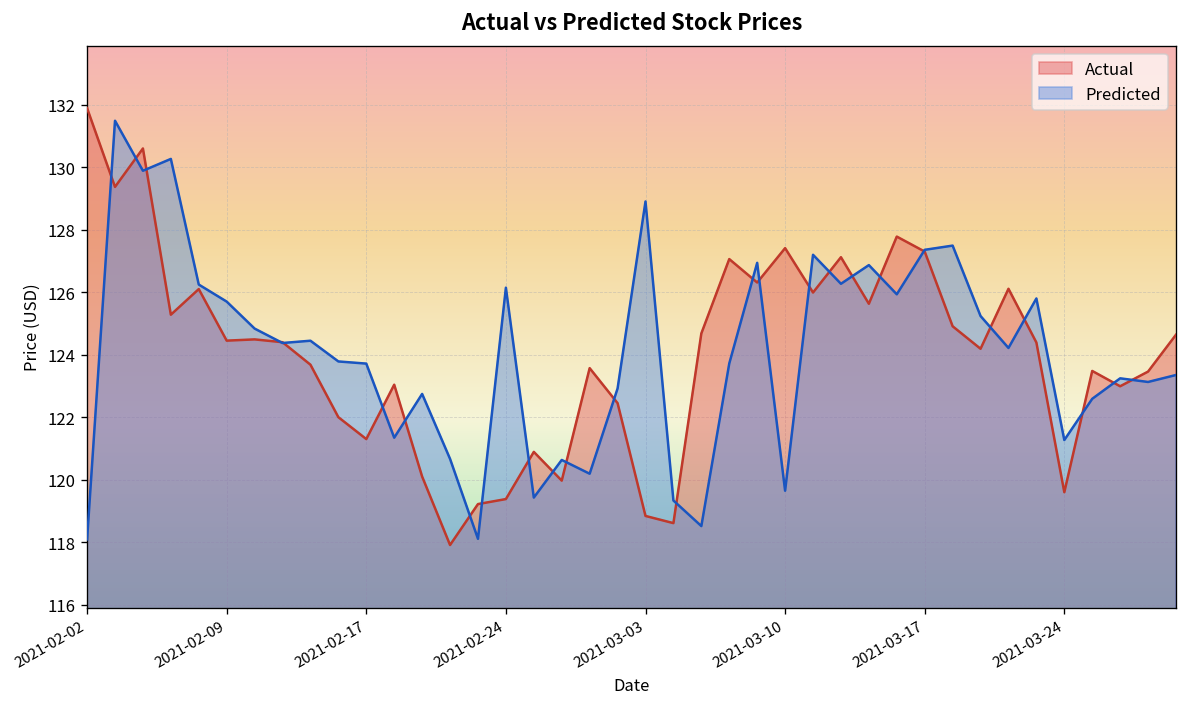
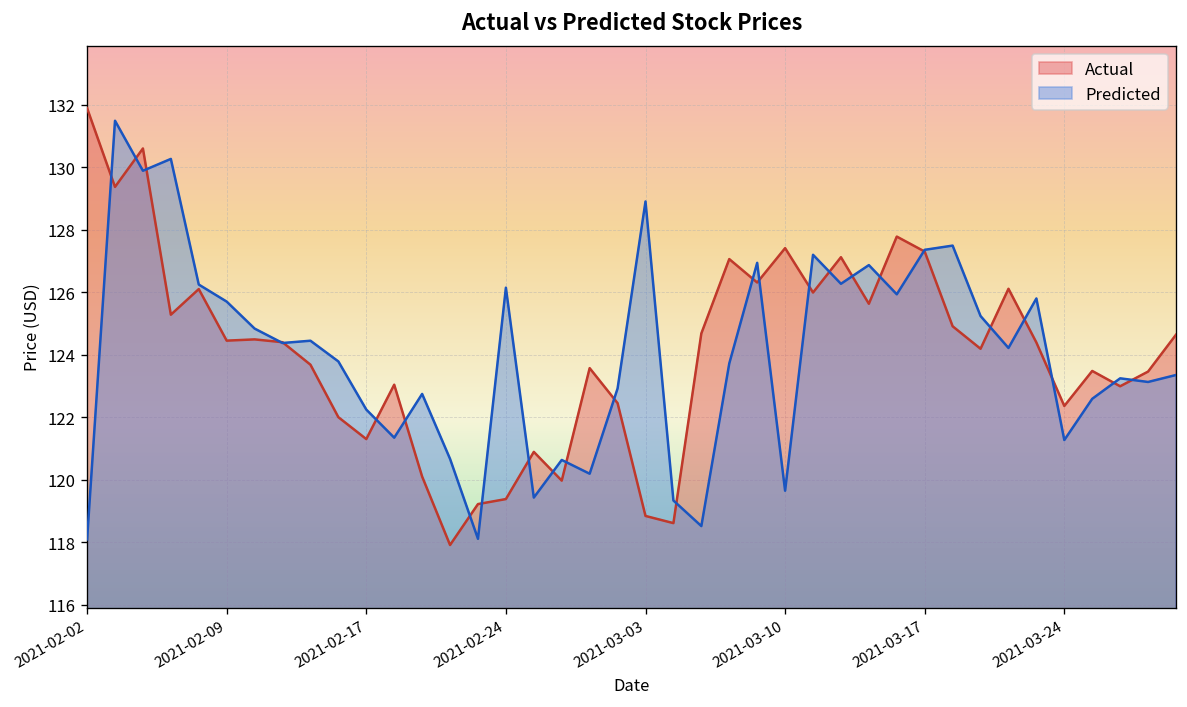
Predicted, 2021-02-17: 123.7 -> 122.2
Actual, 2021-03-24: 119.6 -> 122.4
